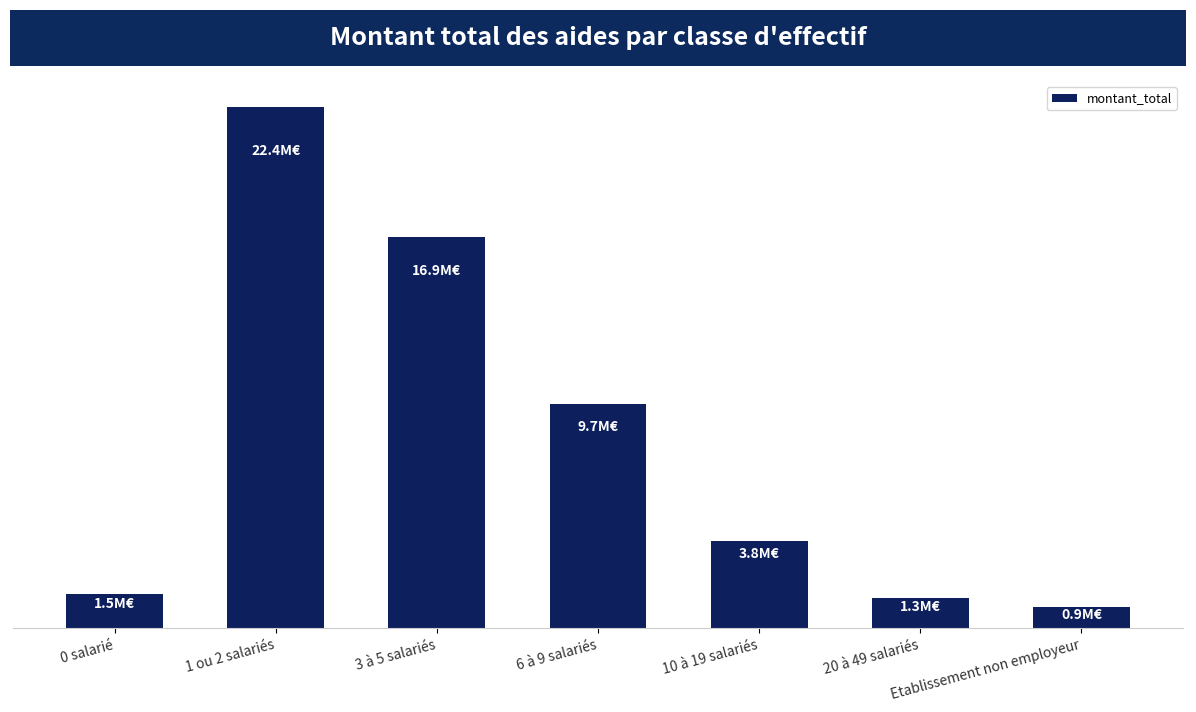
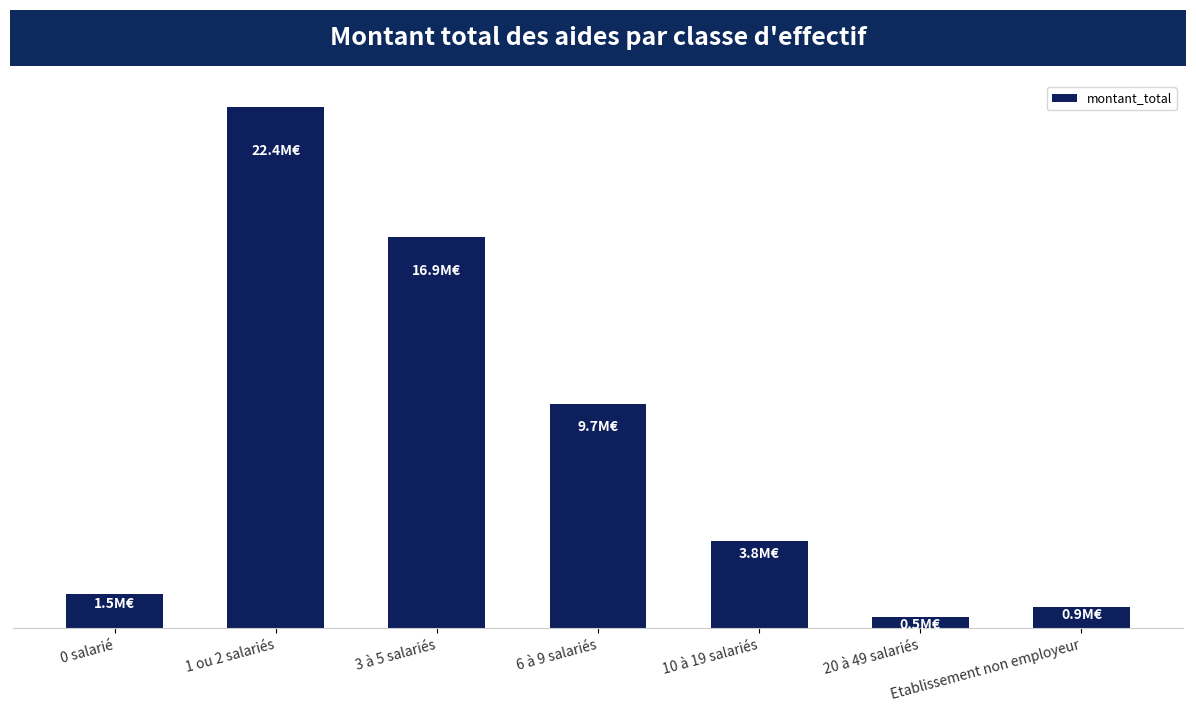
20 à 49 salariés: 1.3M€ -> 0.5M€
